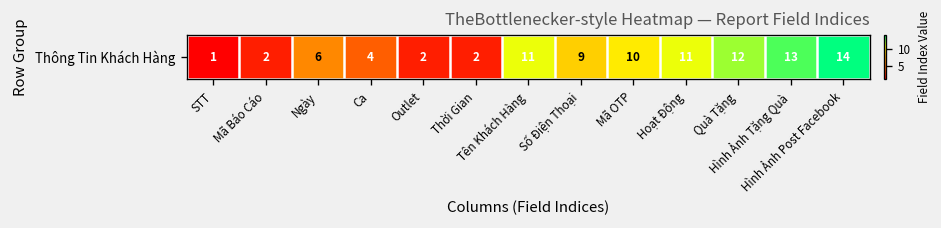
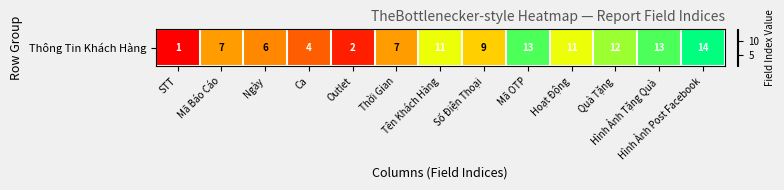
Thông Tin Khách Hàng, Mã Báo Cáo: 2 -> 7
Thông Tin Khách Hàng, Thời Gian: 2 -> 7
Thông Tin Khách Hàng, Mã OTP: 10 -> 13
